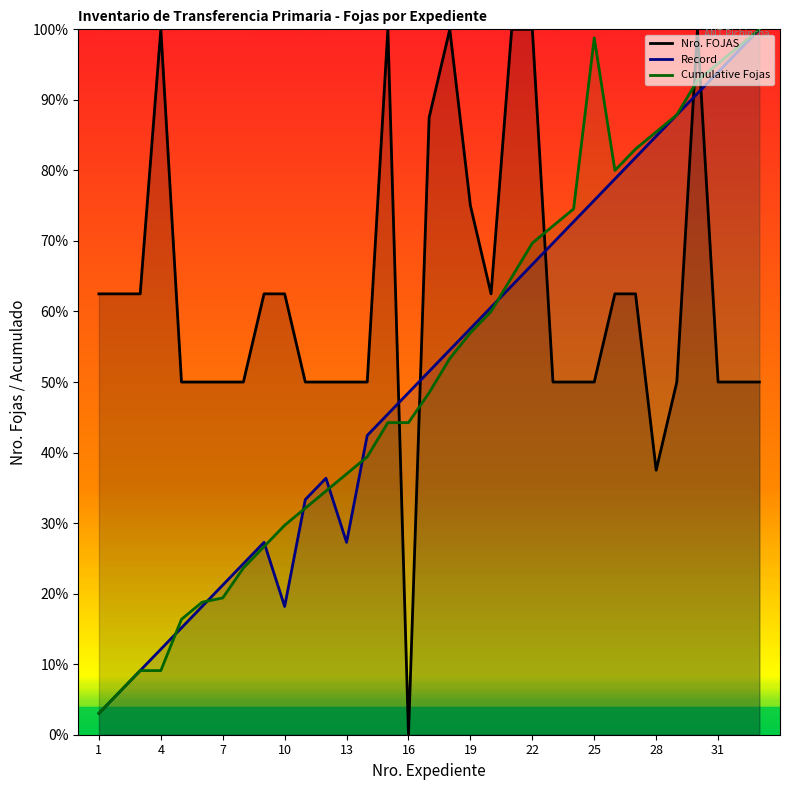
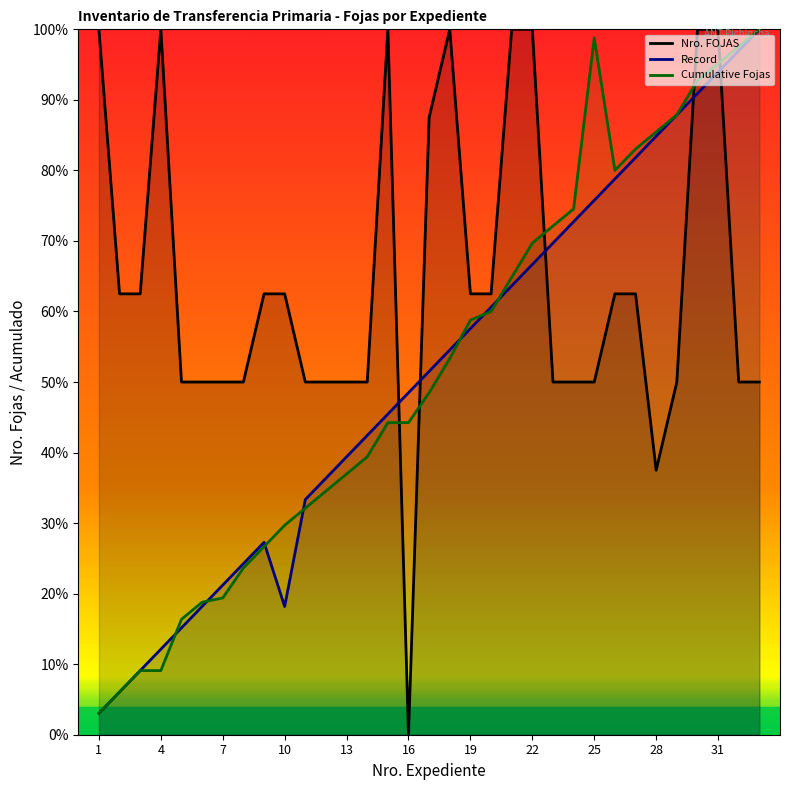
Nro. FOJAS, 1: 63% -> 100%
Record, 13: 27% -> 39%
Nro. FOJAS, 19: 75% -> 63%
Cumulative Fojas, 19: 57% -> 59%
Nro. FOJAS, 31: 50% -> 100%
